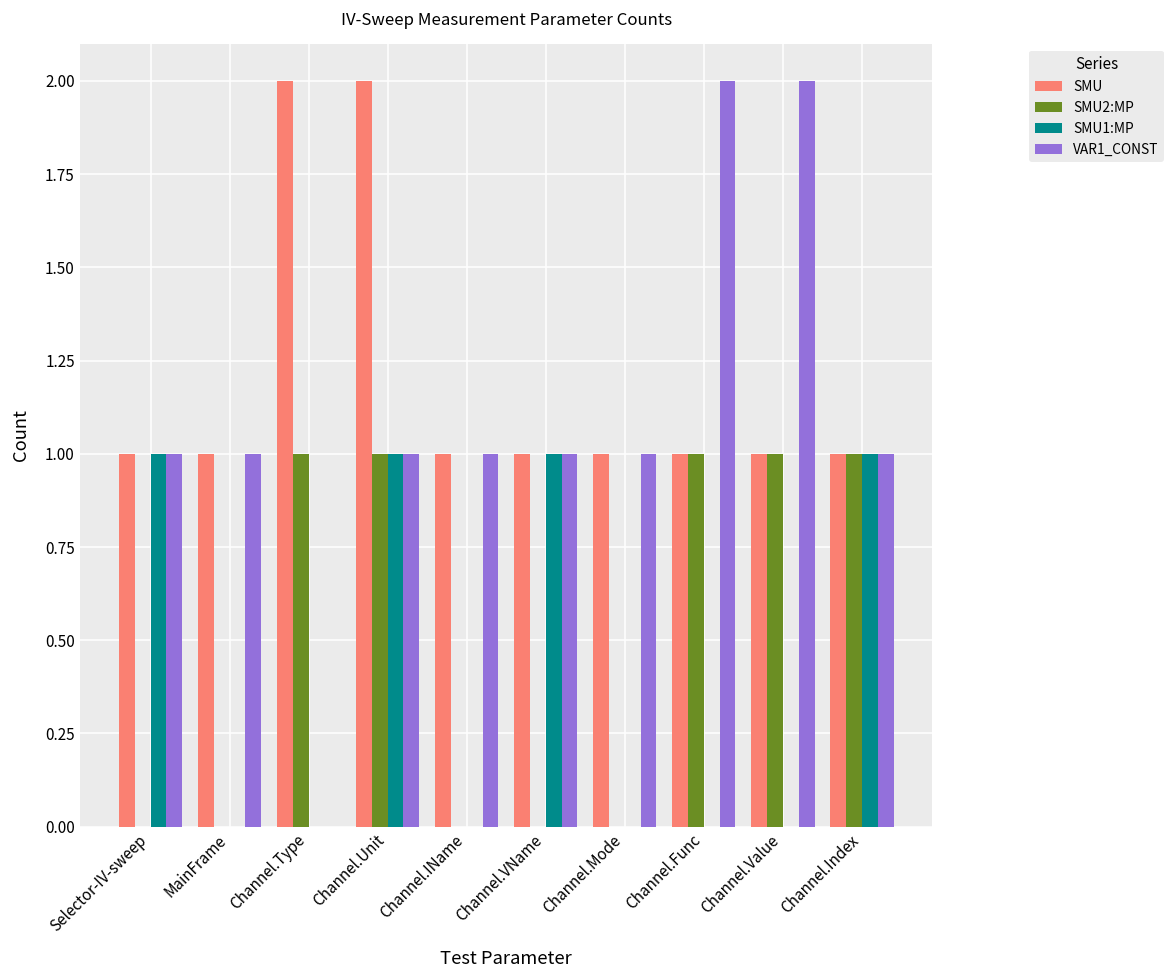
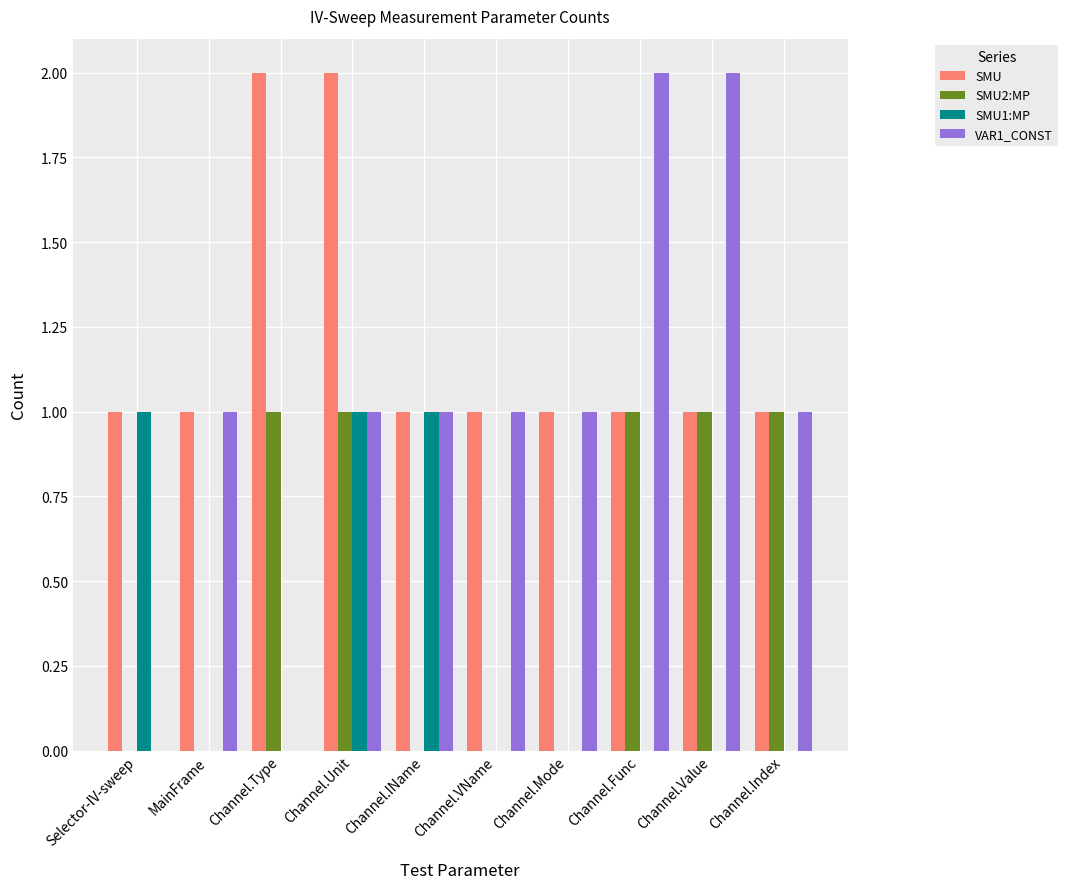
VAR1_CONST, Selector-IV-sweep: 1 -> 0
SMU1:MP, Channel.IName: 0 -> 1
SMU1:MP, Channel.VName: 1 -> 0
SMU1:MP, Channel.Index: 1 -> 0
